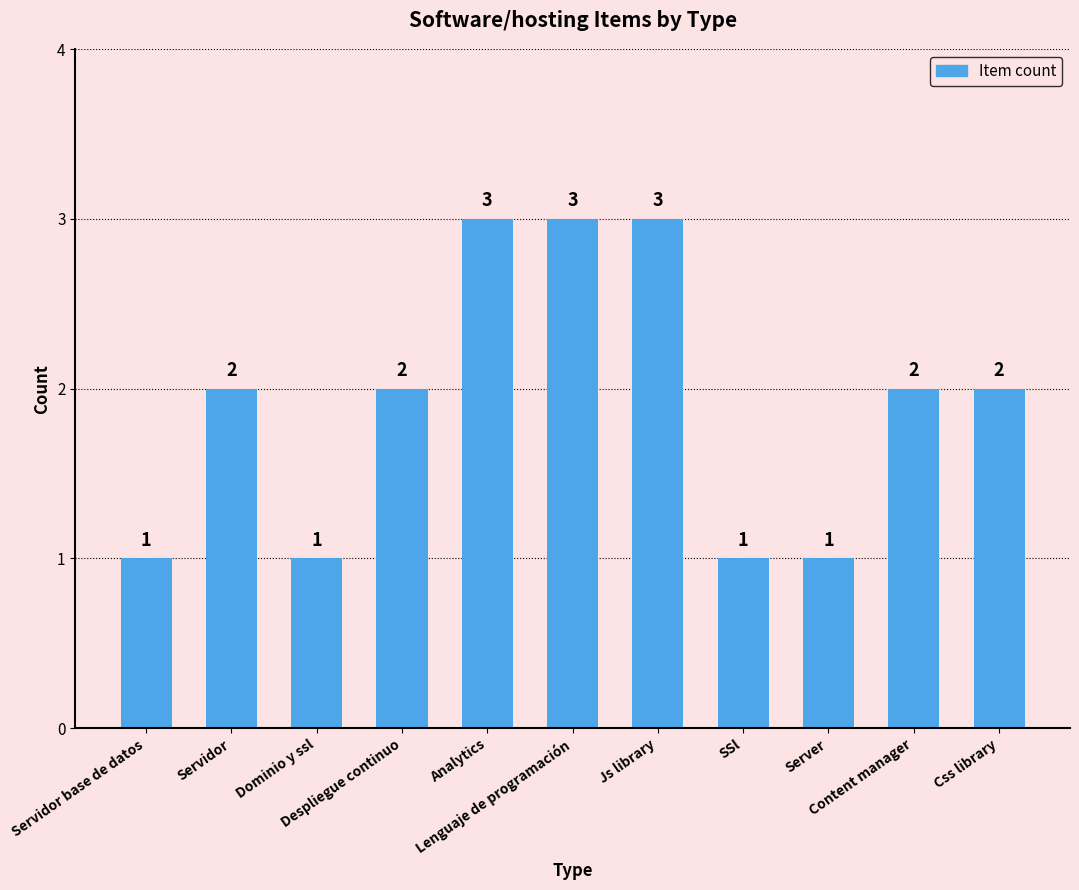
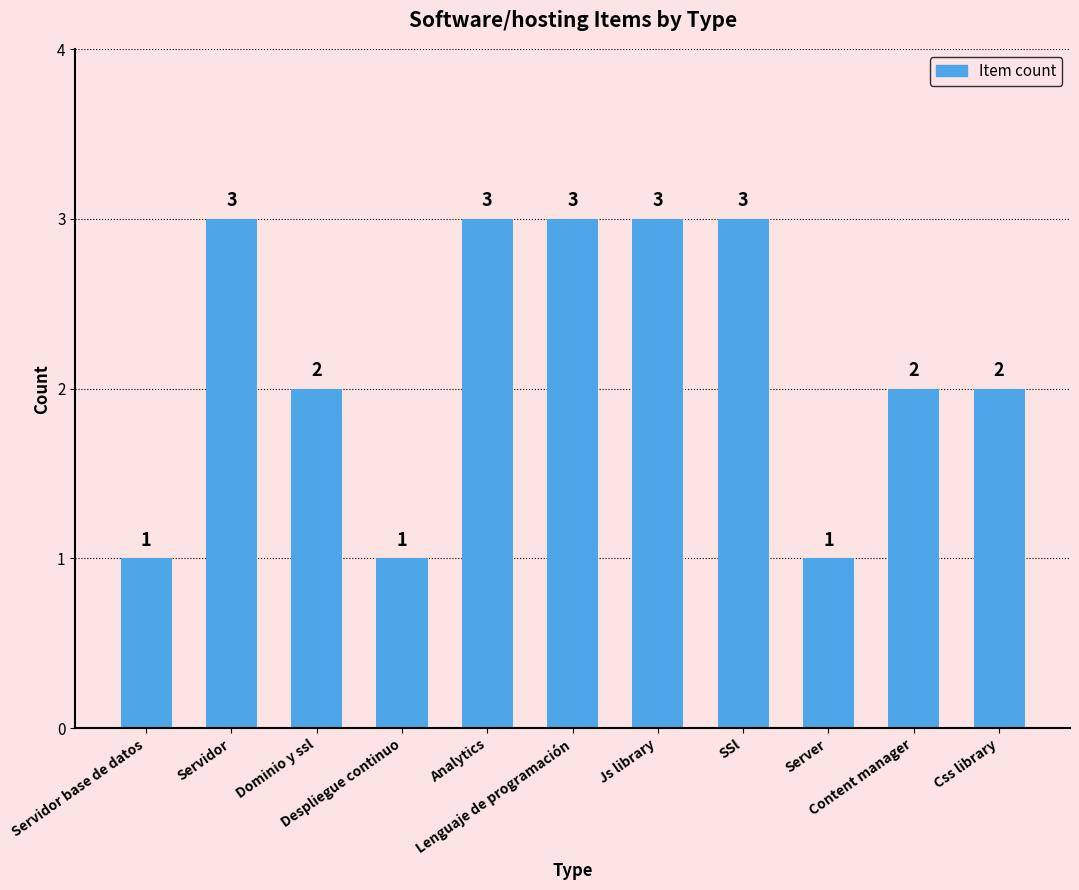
Servidor: 2 -> 3
Dominio y ssl: 1 -> 2
Despliegue continuo: 2 -> 1
SSl: 1 -> 3
